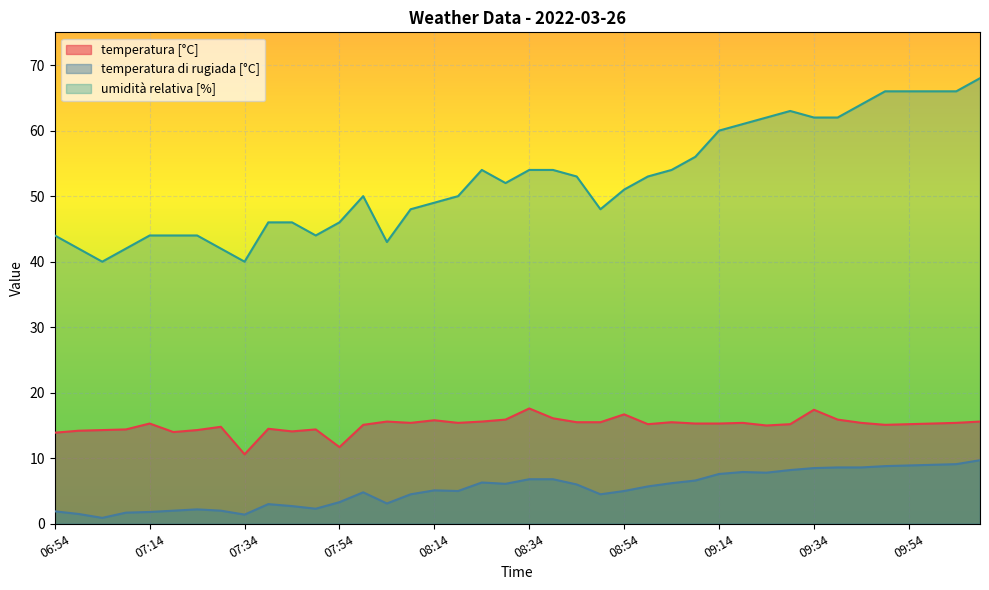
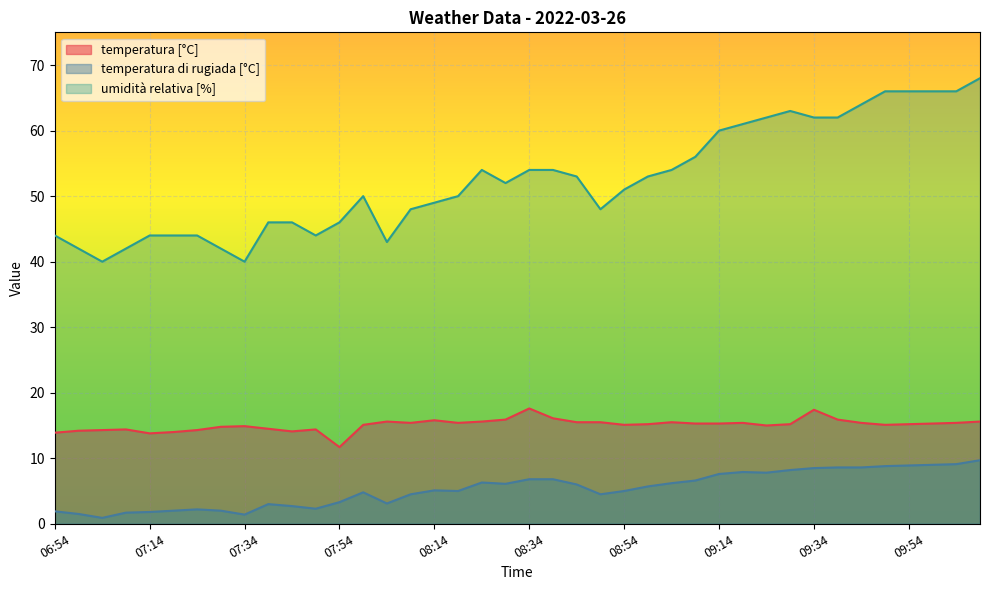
temperatura [°C], 07:14: 15 -> 14
temperatura [°C], 07:34: 11 -> 15
temperatura [°C], 08:54: 17 -> 15
